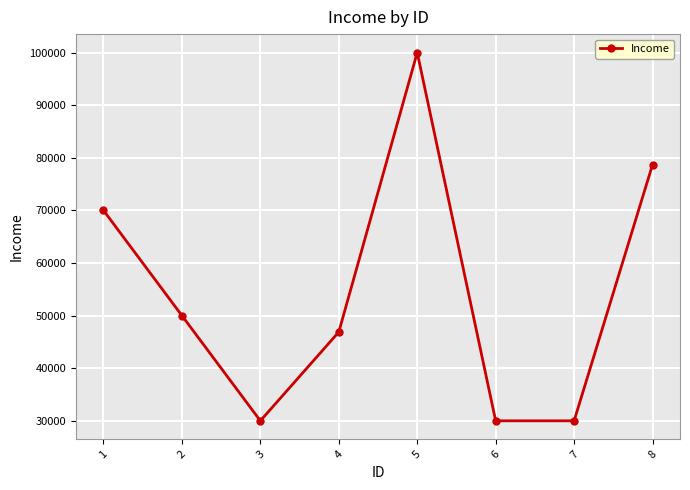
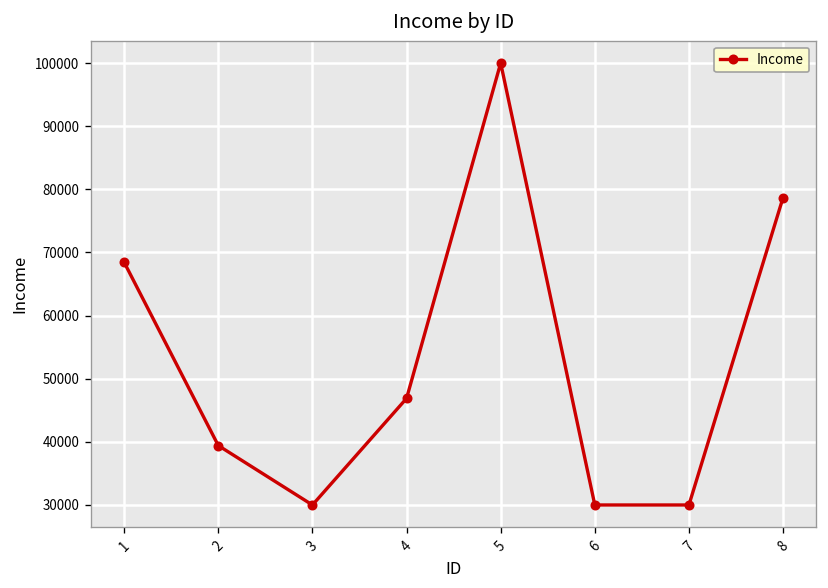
1: 70000 -> 68000
2: 50000 -> 39000
